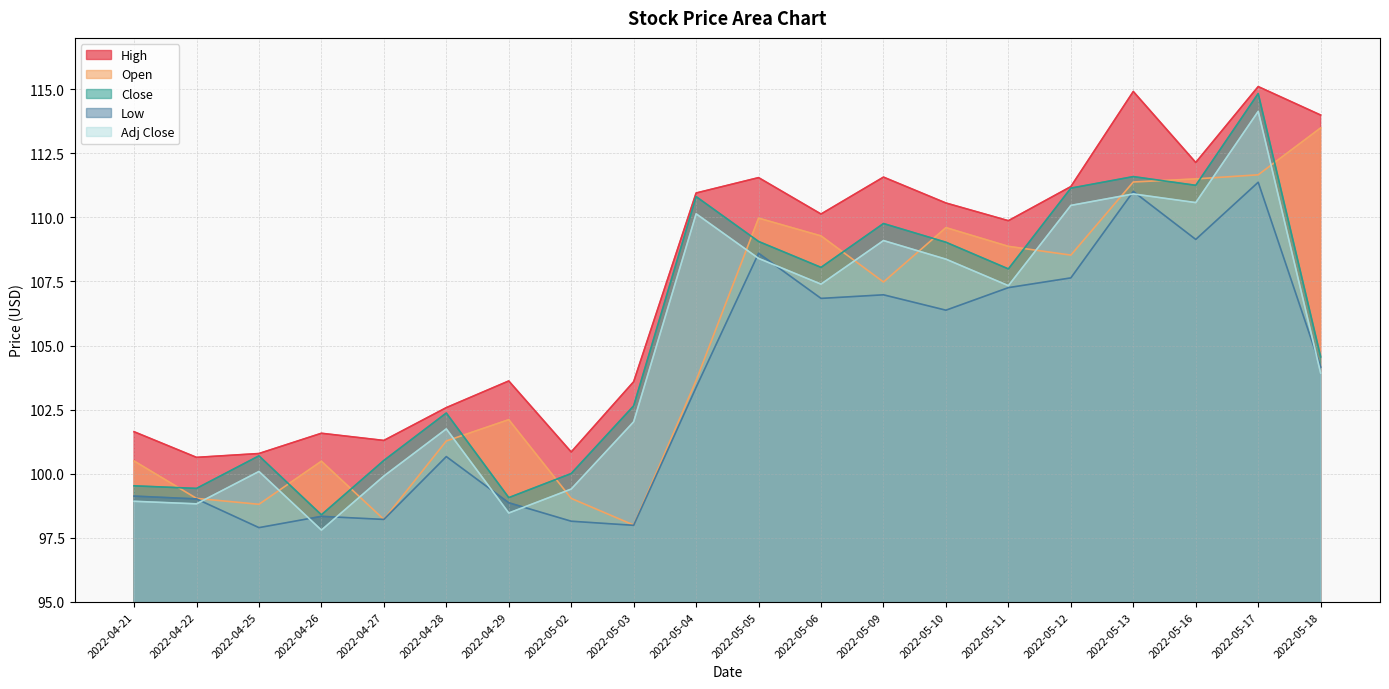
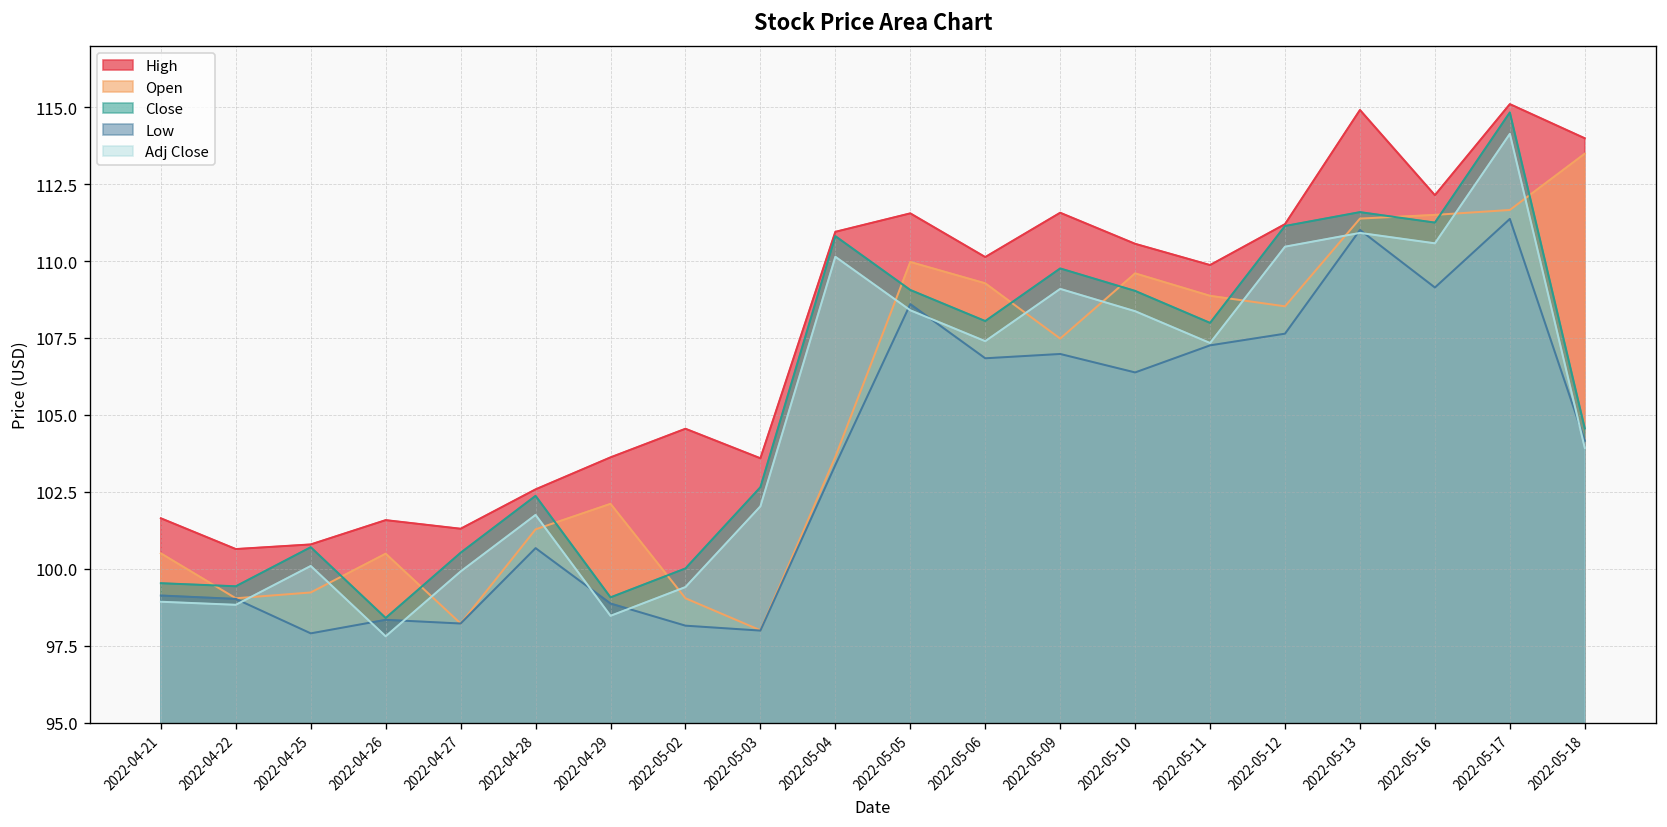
Open, 2022-04-25: 98.8 -> 99.2
High, 2022-05-02: 100.8 -> 104.5
